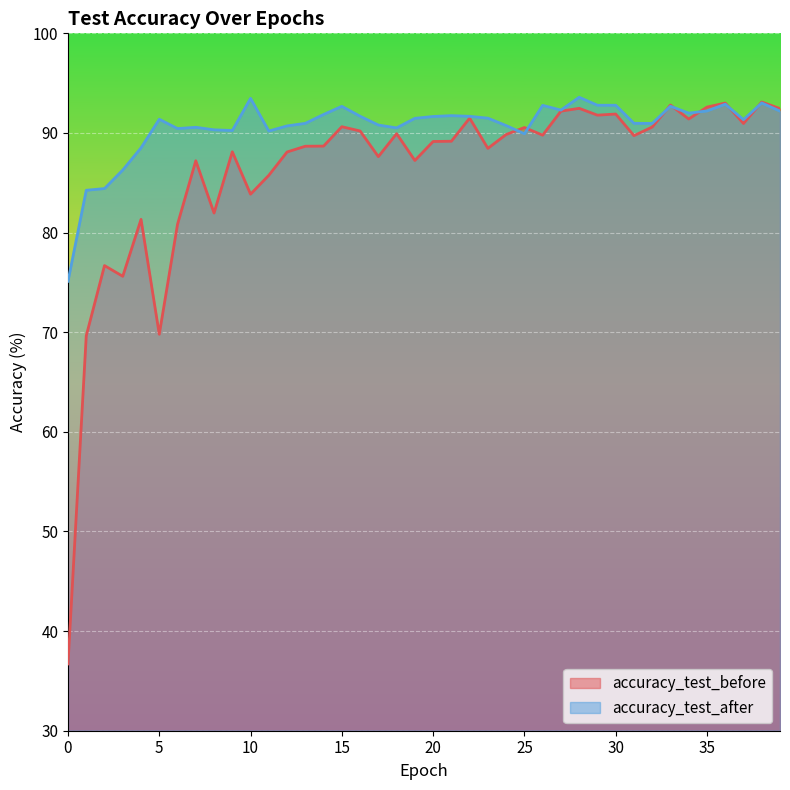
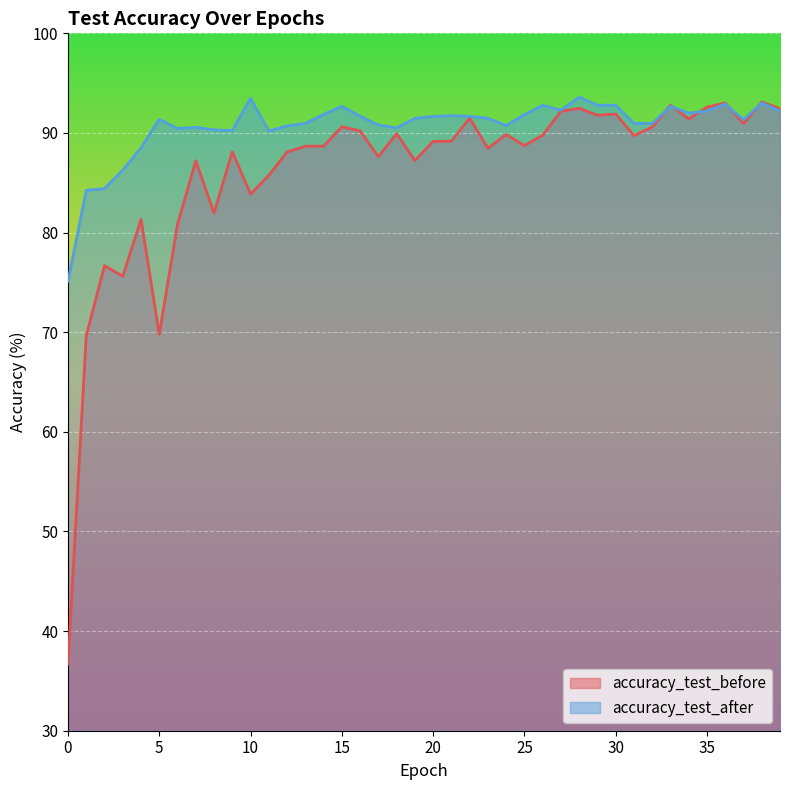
accuracy_test_before, 25: 91 -> 89
accuracy_test_after, 25: 90 -> 92
